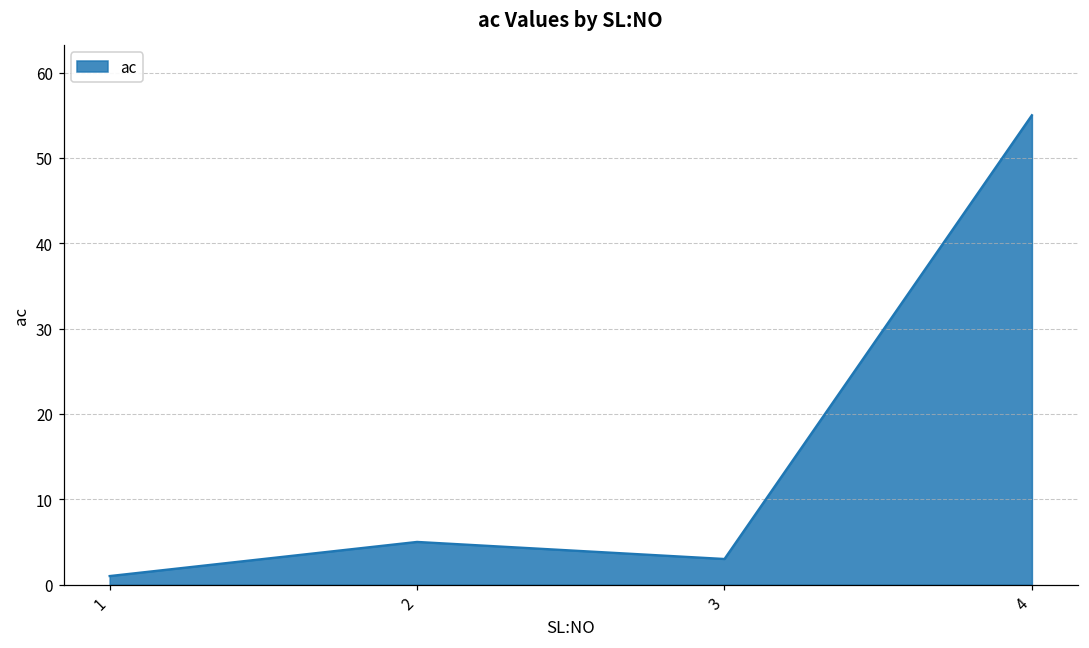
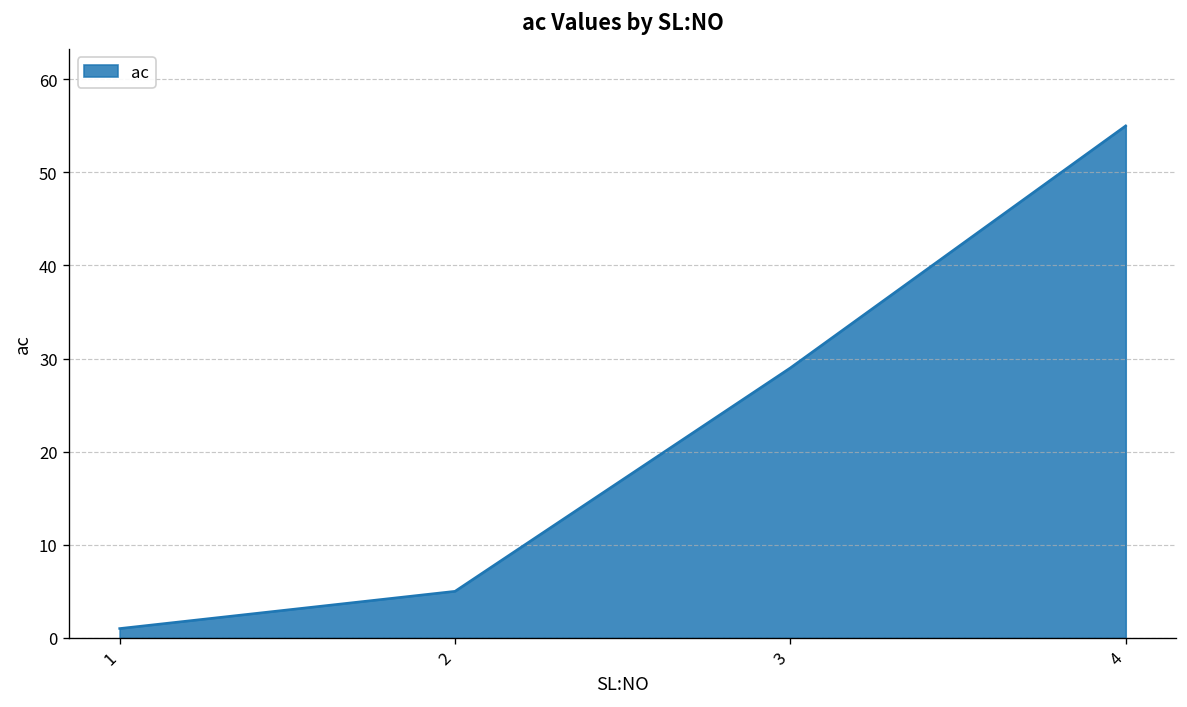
3: 3 -> 29
